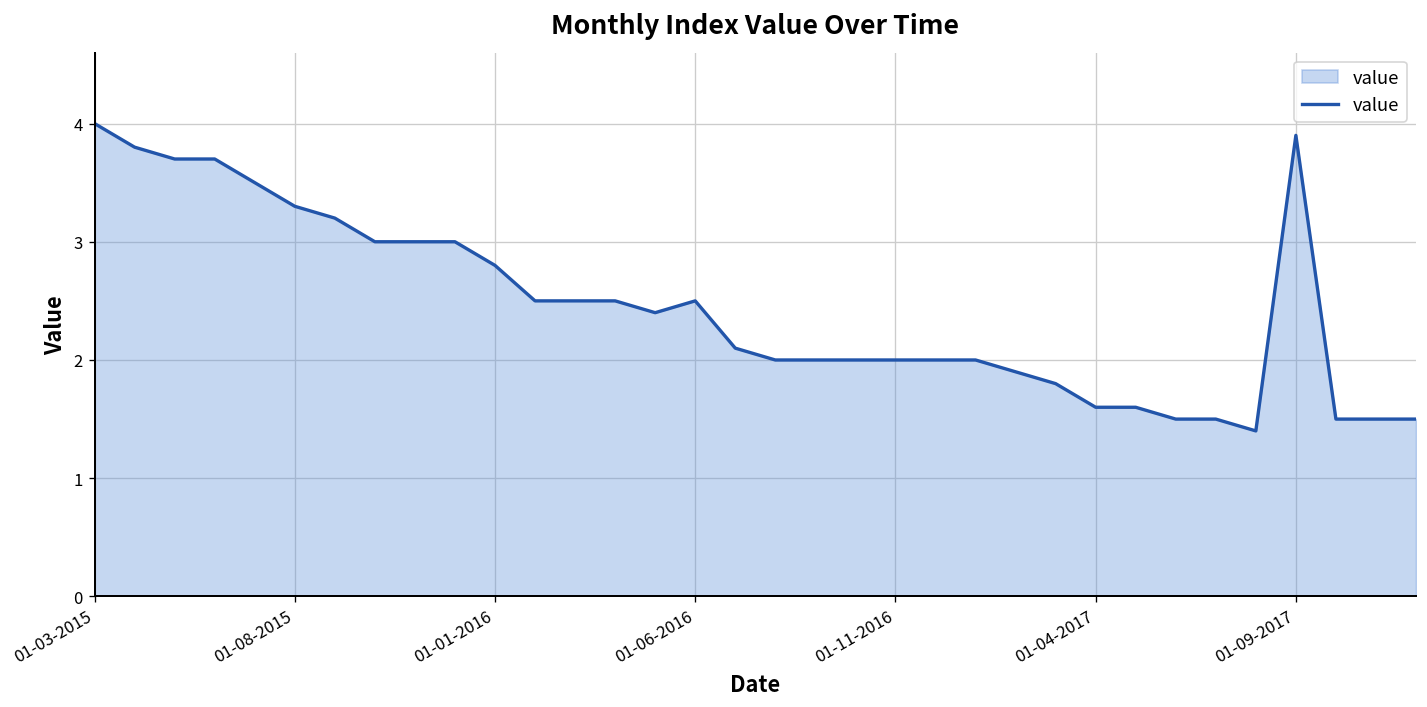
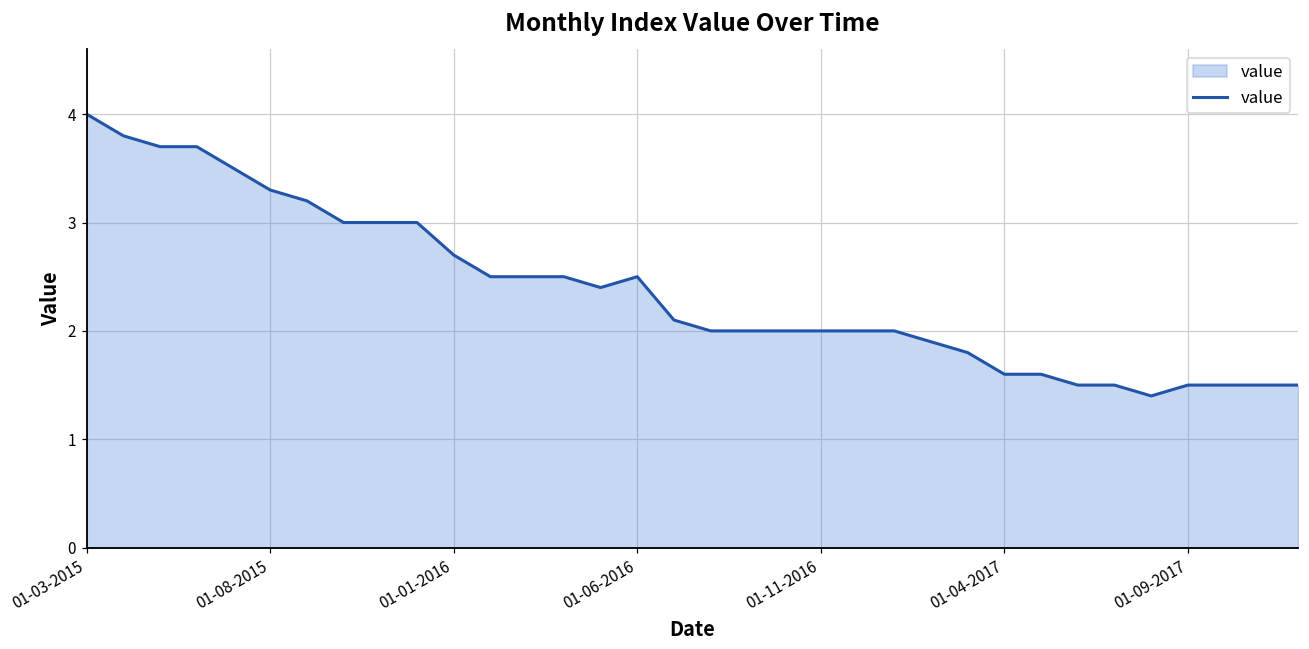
01-01-2016: 2.8 -> 2.7
01-09-2017: 3.9 -> 1.5
